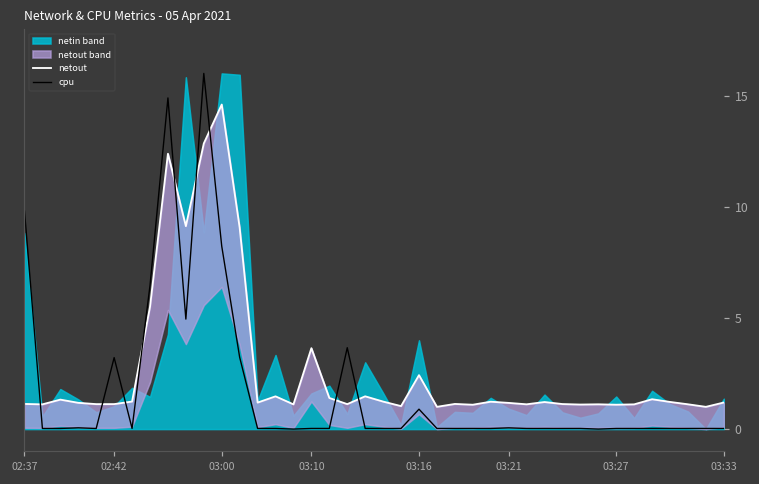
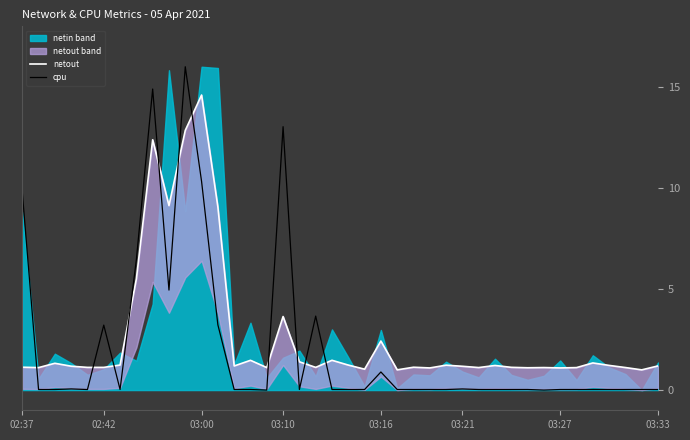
cpu, 03:00: 8.2 -> 10.3
cpu, 03:10: 0.0 -> 13.0
netin band, 03:16: 4.0 -> 3.0
